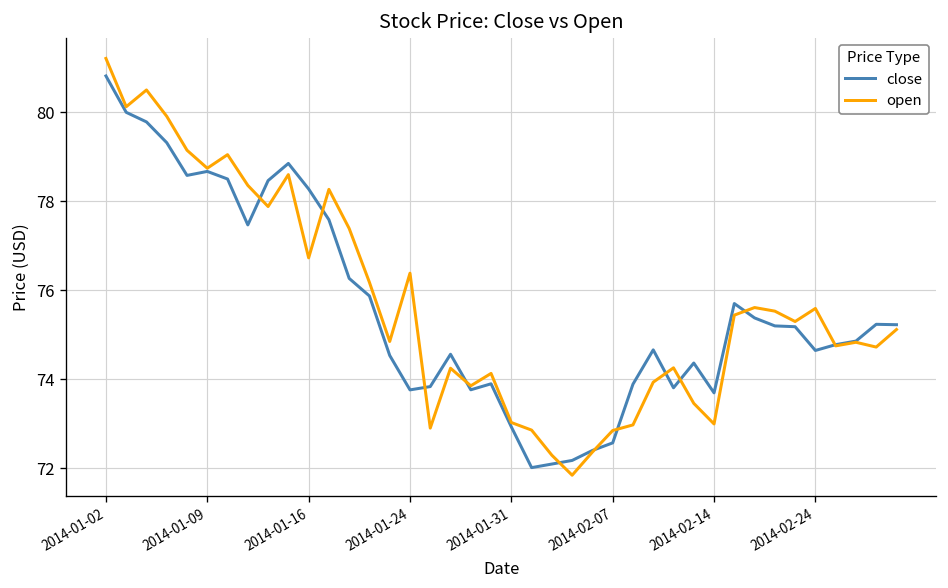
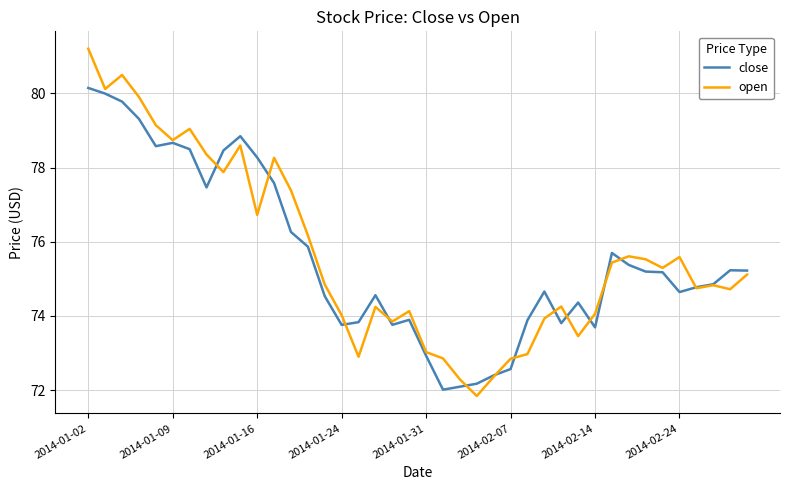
close, 2014-01-02: 80.8 -> 80.1
open, 2014-01-24: 76.4 -> 74.0
open, 2014-02-14: 73.0 -> 74.1
